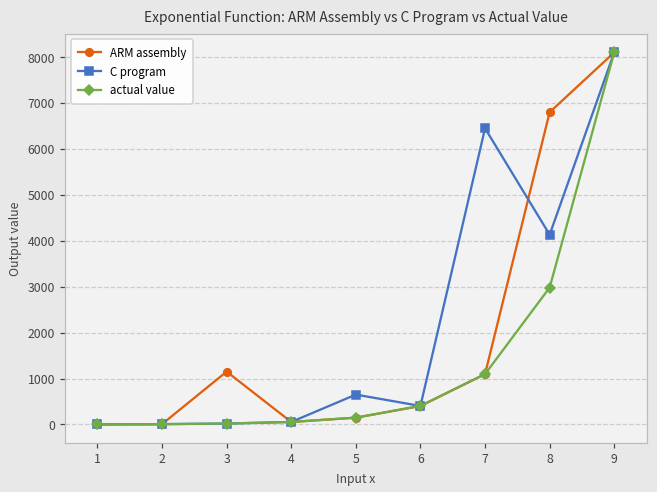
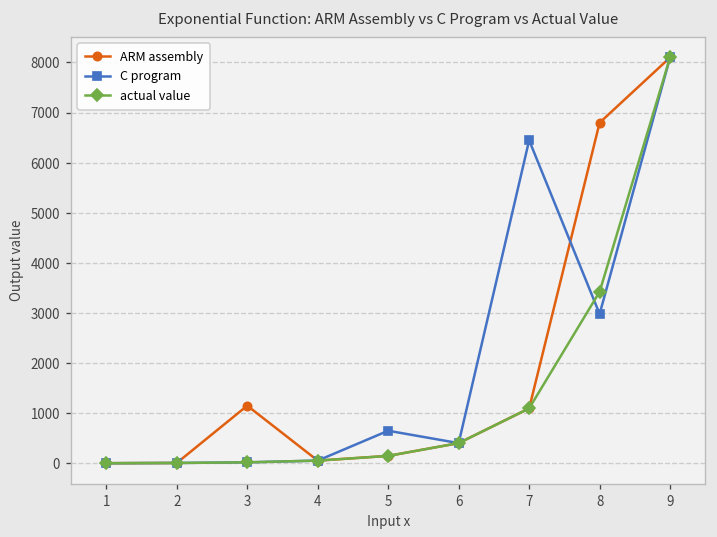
C program, 8: 4100 -> 3000
actual value, 8: 3000 -> 3400
